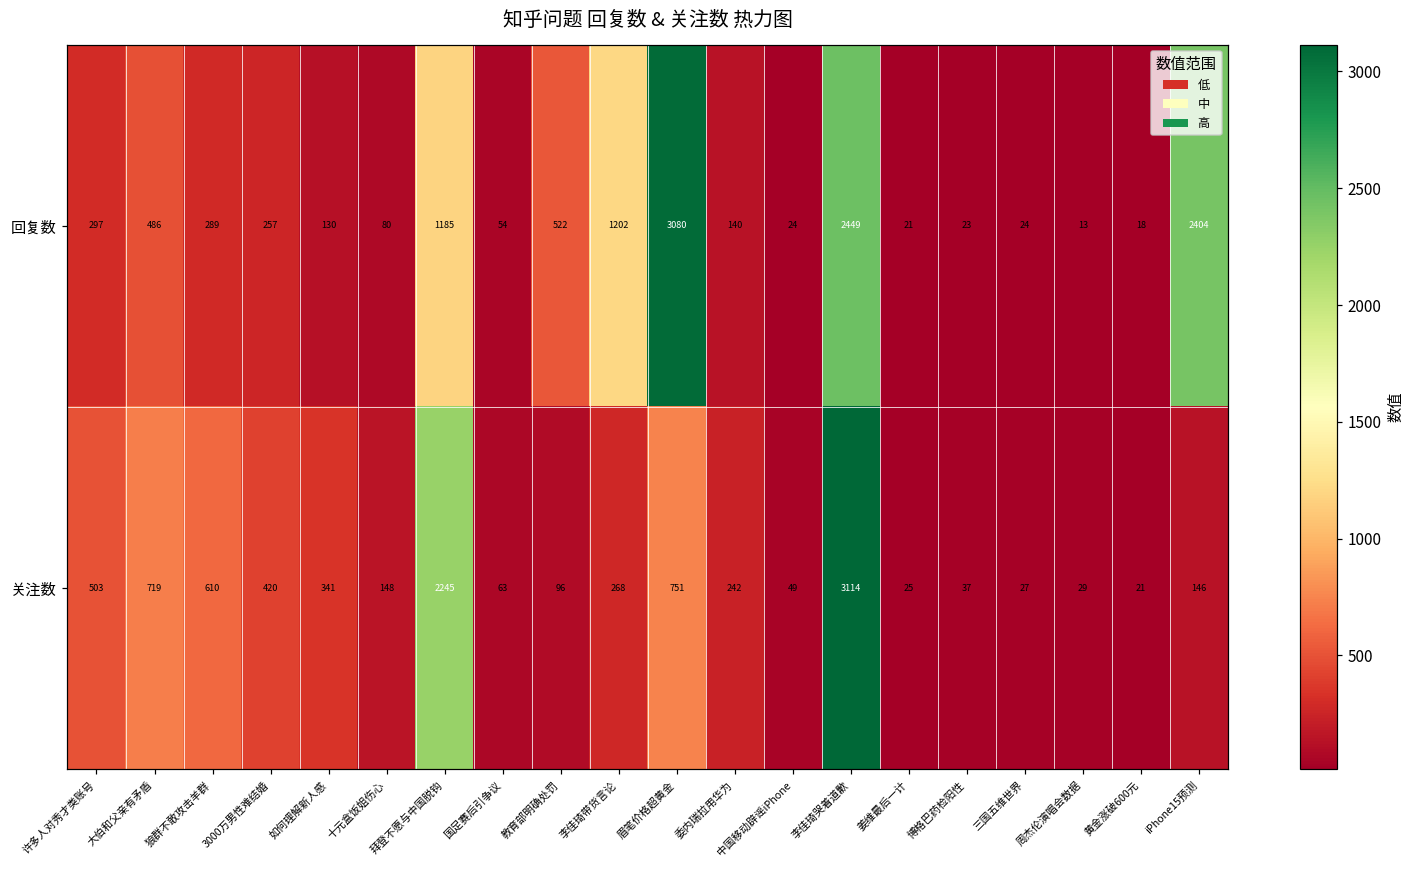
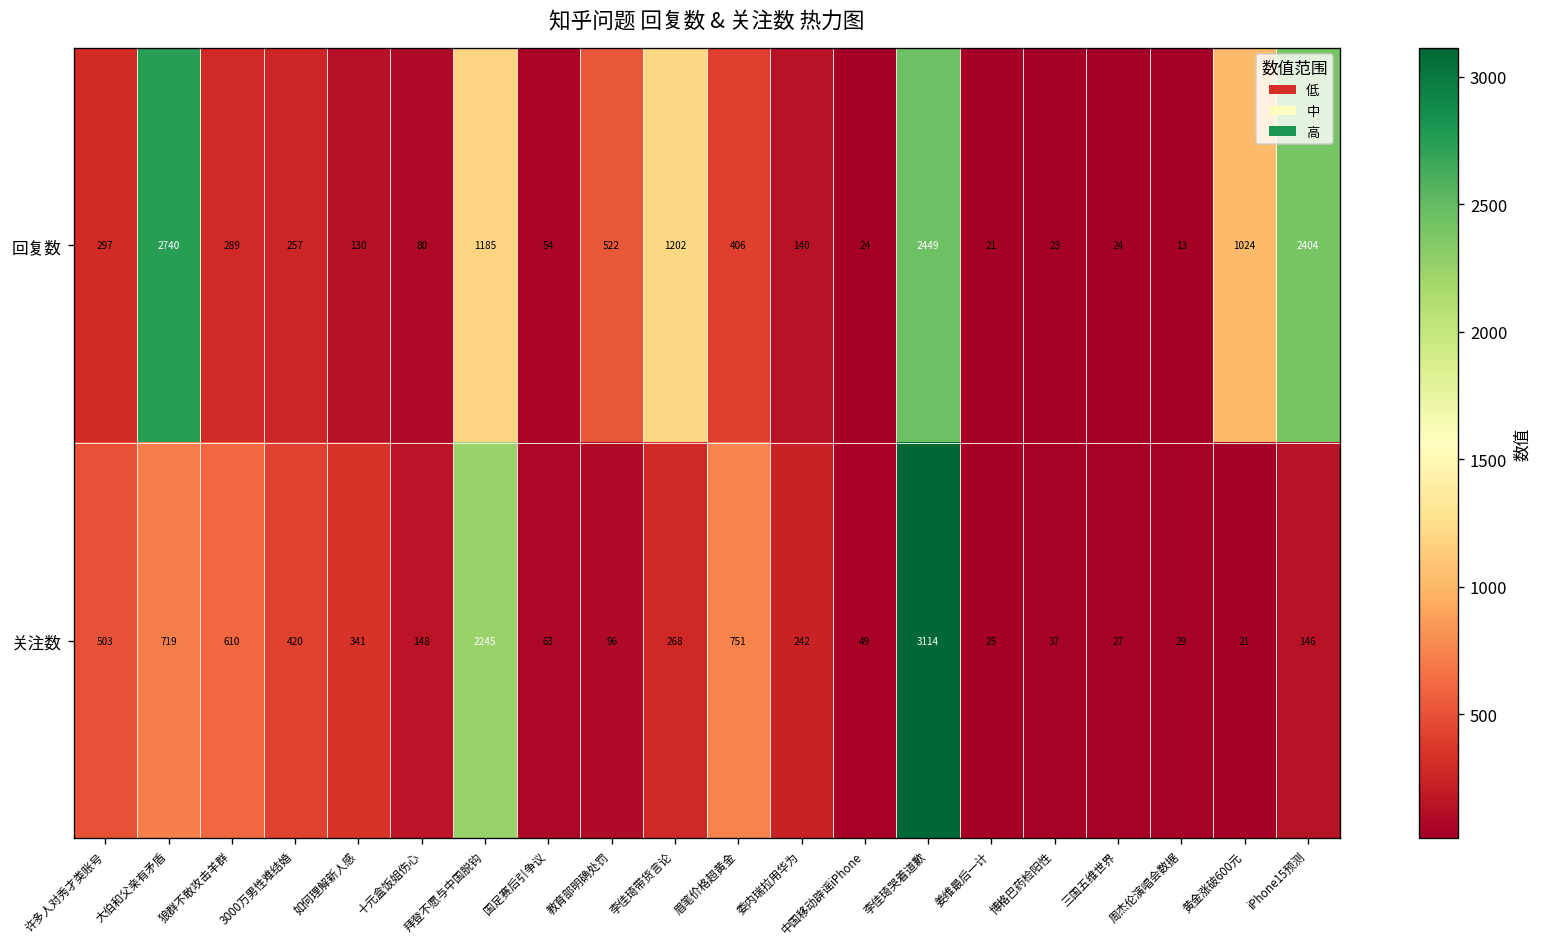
回复数, 大伯和父亲有矛盾: 486 -> 2740
回复数, 眉笔价格超黄金: 3080 -> 406
回复数, 黄金涨破600元: 18 -> 1024
